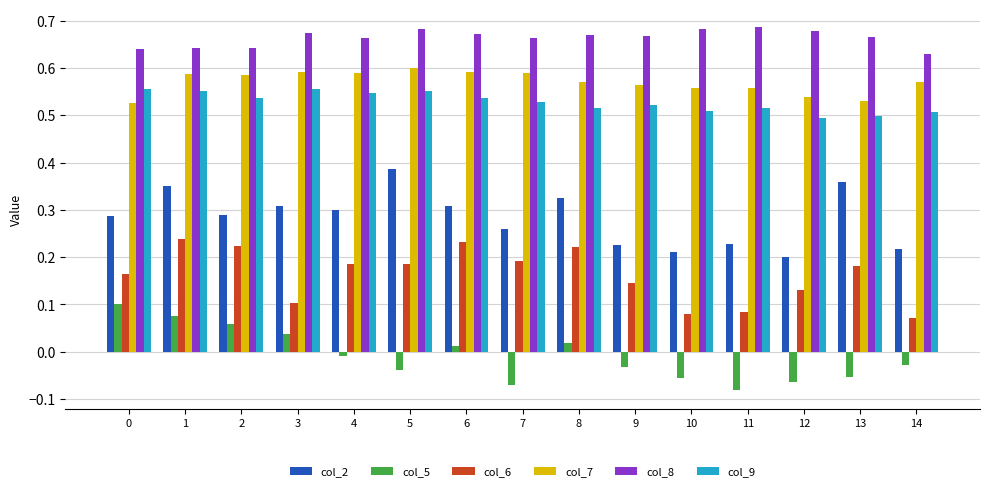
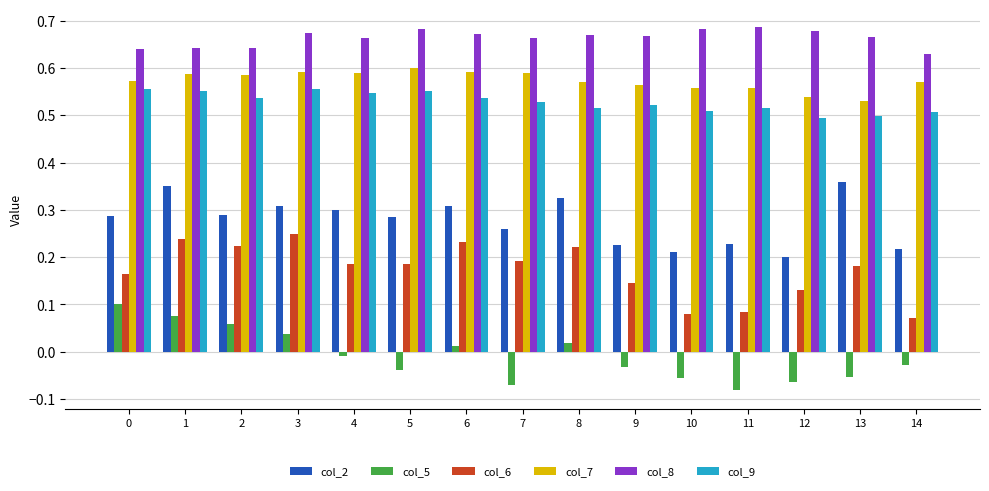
col_7, 0: 0.53 -> 0.57
col_6, 3: 0.10 -> 0.25
col_2, 5: 0.39 -> 0.28
